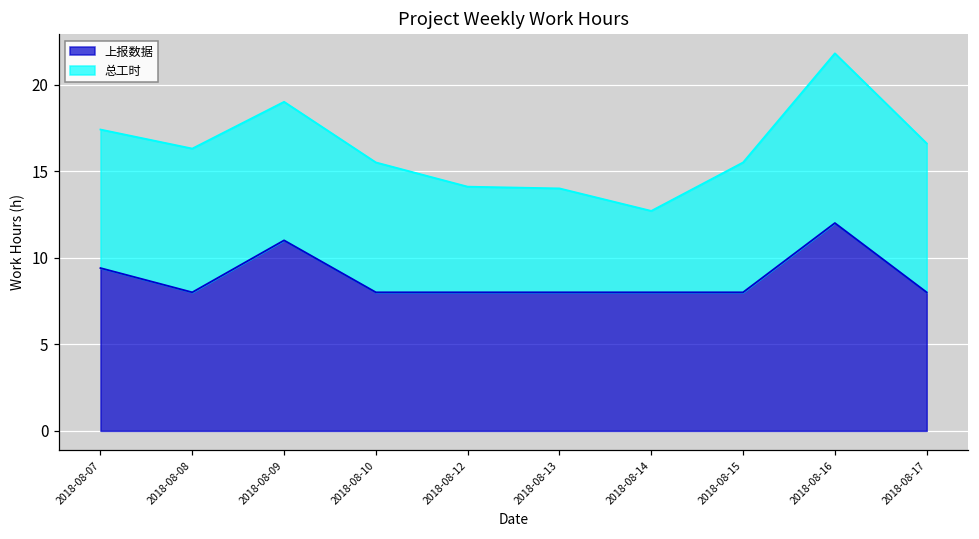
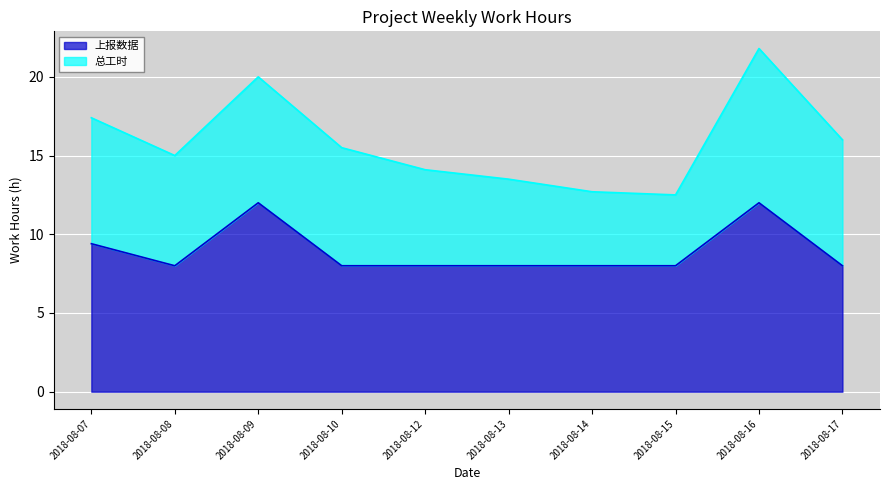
总工时, 2018-08-08: 8.3 -> 7.0
上报数据, 2018-08-09: 11 -> 12
总工时, 2018-08-13: 6.0 -> 5.5
总工时, 2018-08-15: 7.5 -> 4.5
总工时, 2018-08-17: 8.6 -> 8.0
